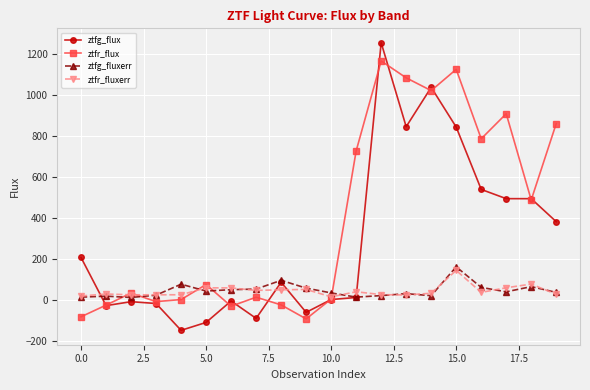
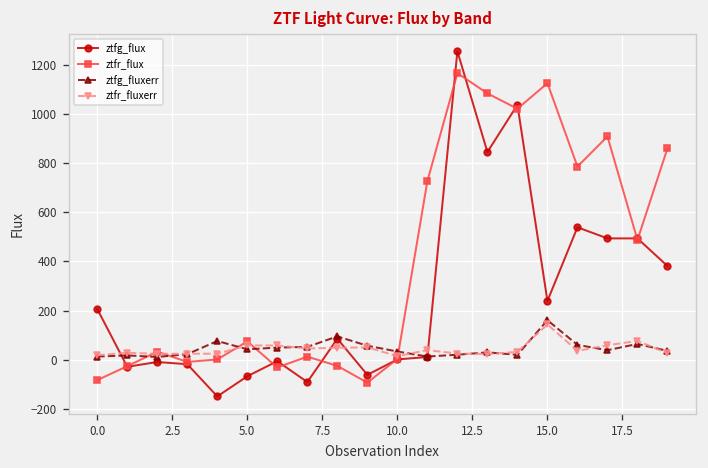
ztfg_flux, 5.0: -110 -> -70
ztfg_flux, 15.0: 840 -> 240
